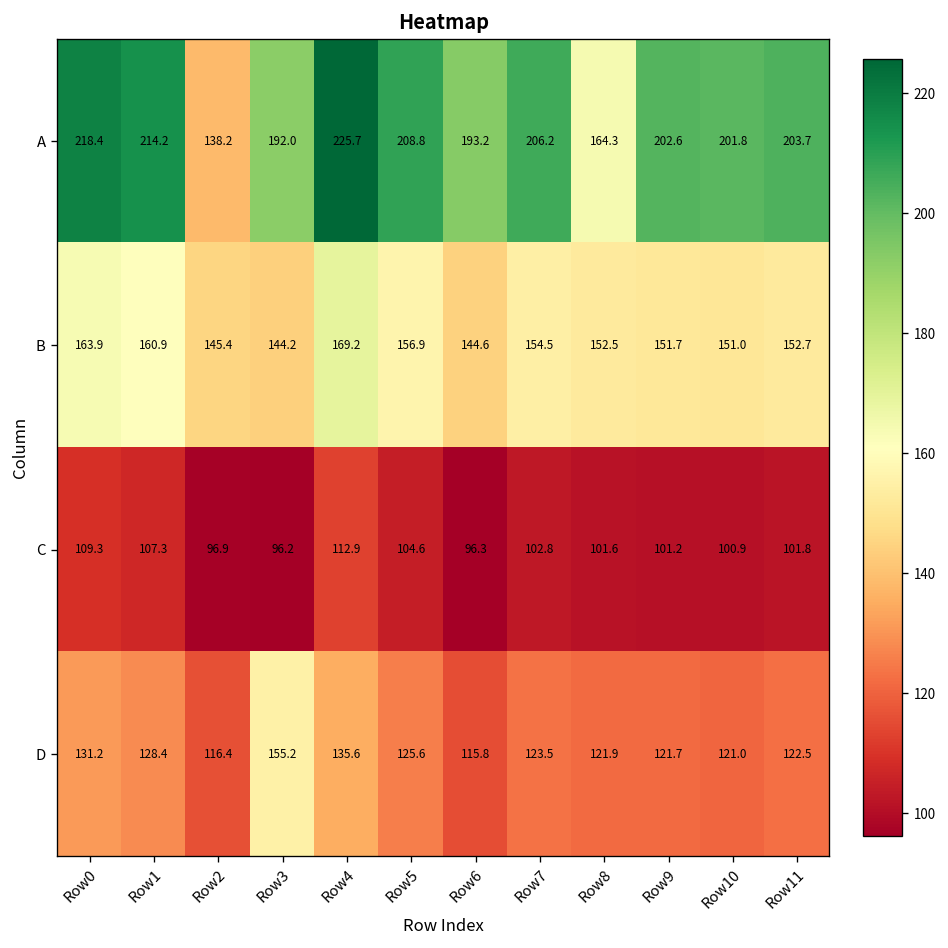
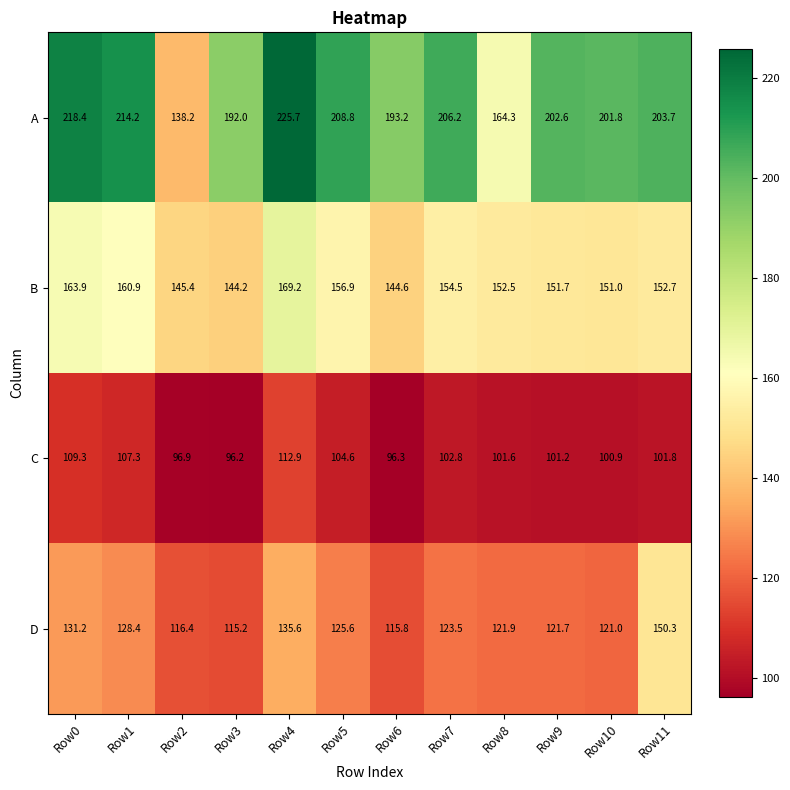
D, Row3: 155.2 -> 115.2
D, Row11: 122.5 -> 150.3
